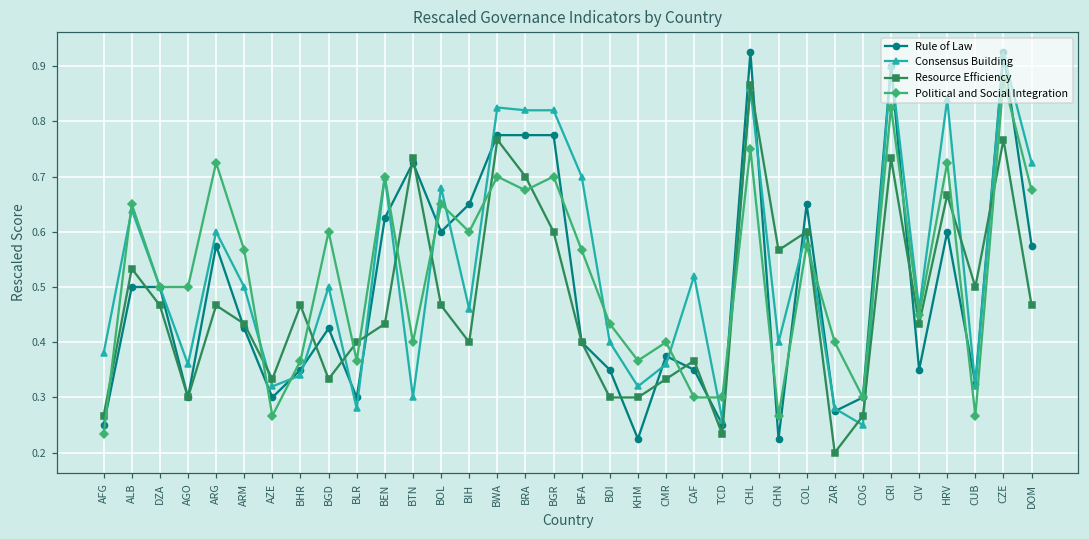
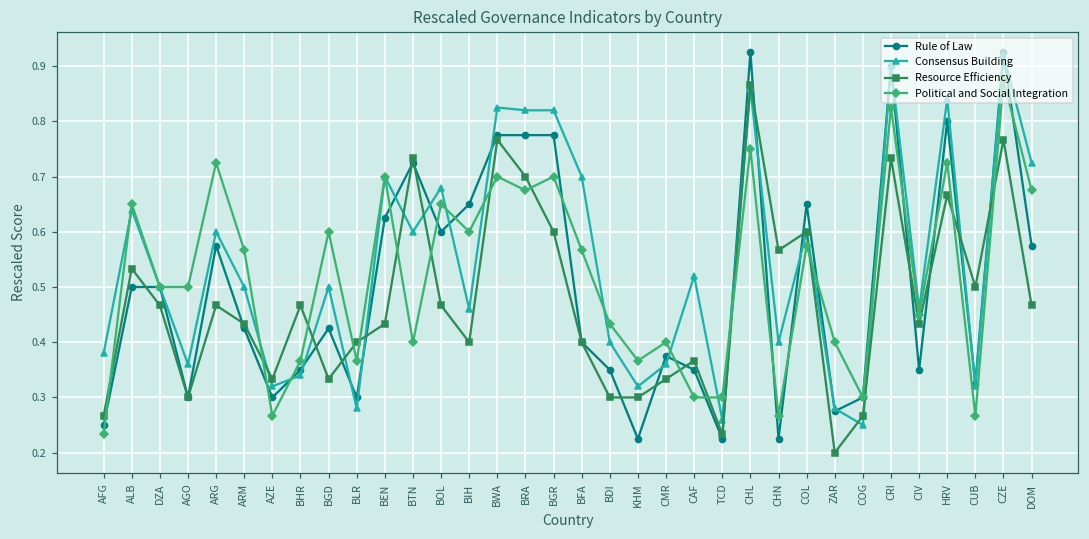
Consensus Building, BTN: 0.3 -> 0.6
Rule of Law, TCD: 0.25 -> 0.23
Rule of Law, HRV: 0.6 -> 0.8
